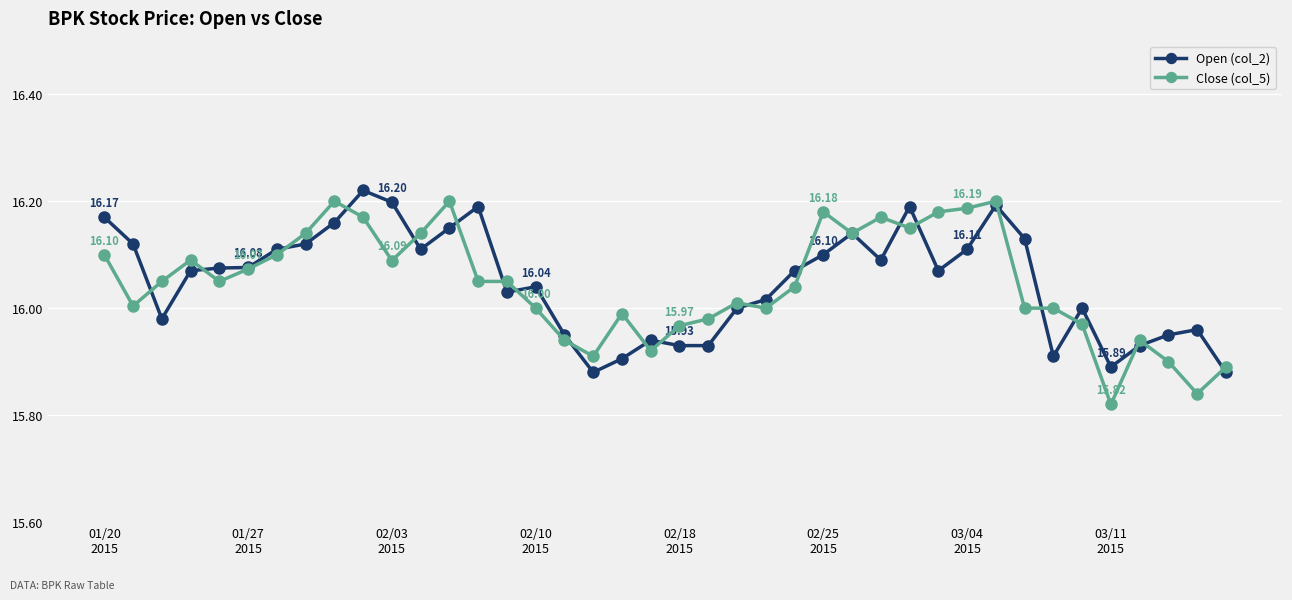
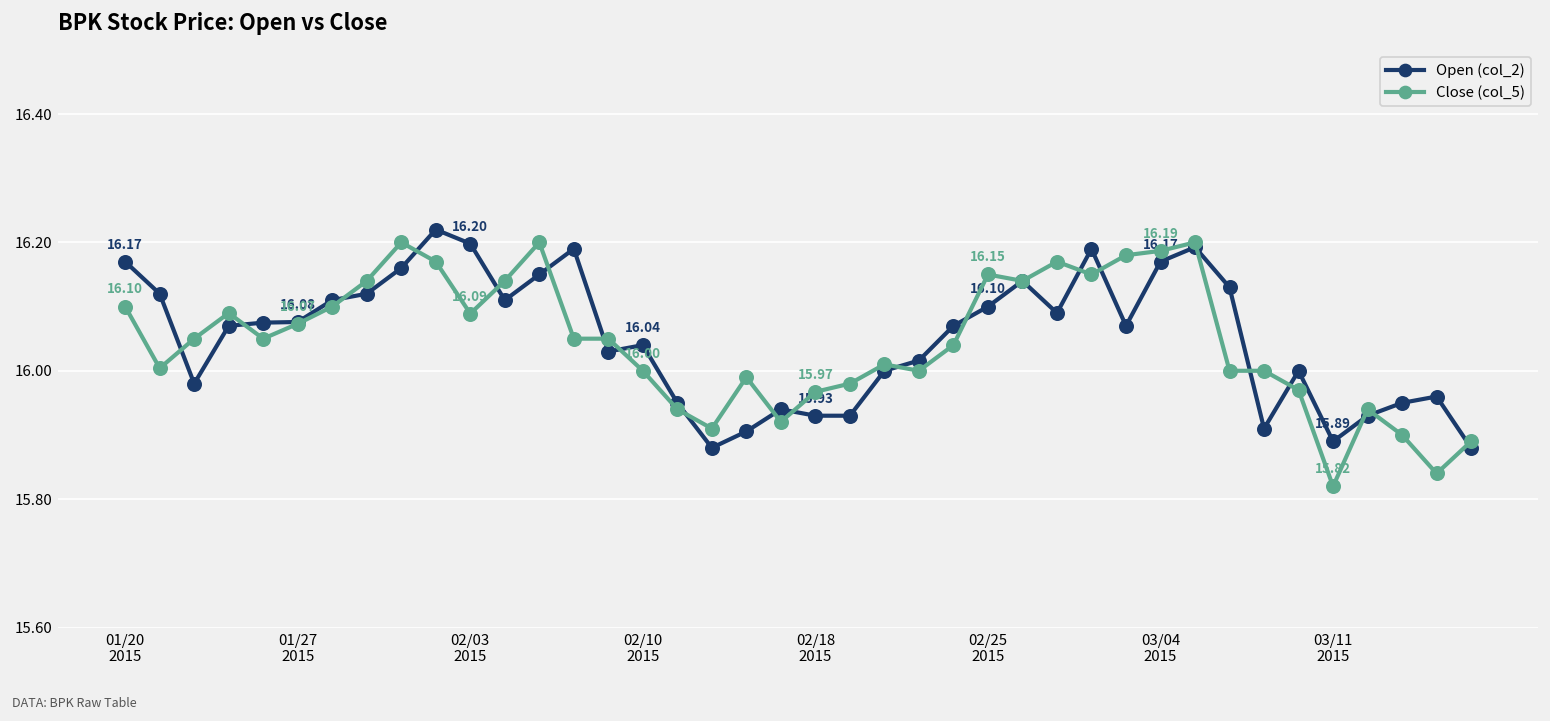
Close (col_5), 02/25 2015: 16.18 -> 16.15
Open (col_2), 03/04 2015: 16.11 -> 16.17
